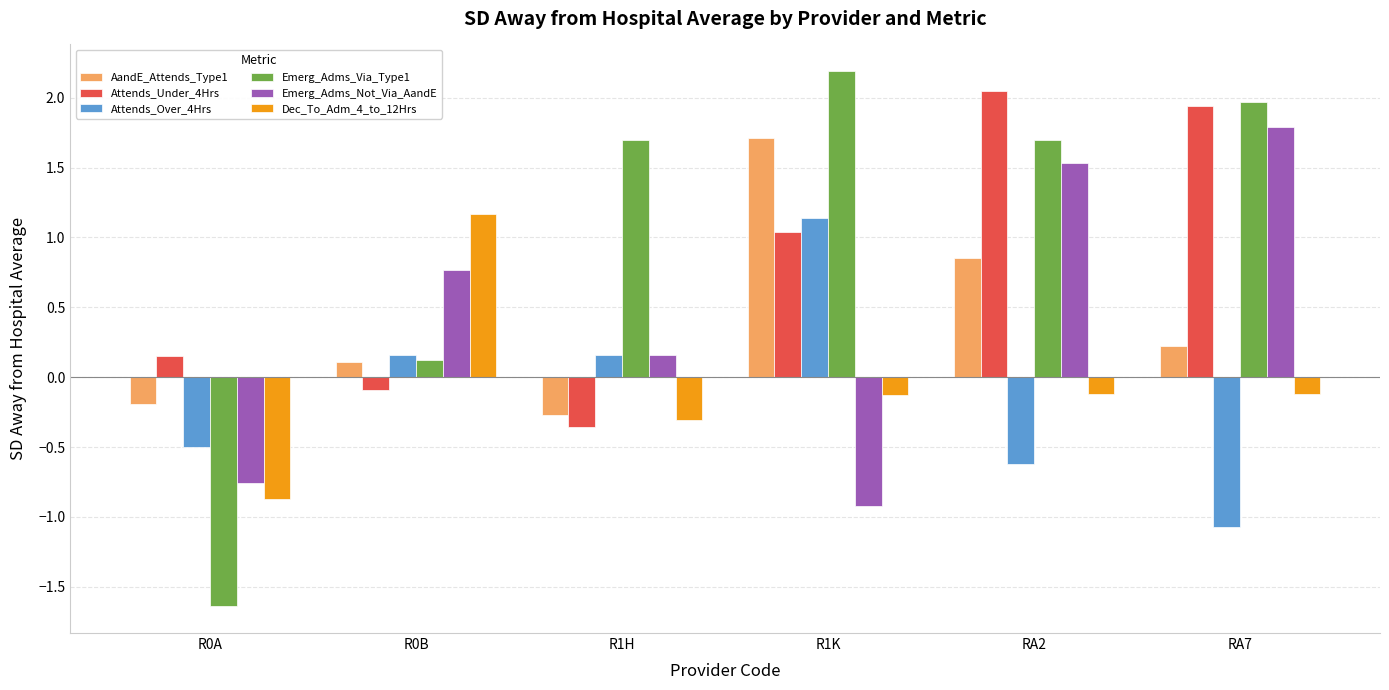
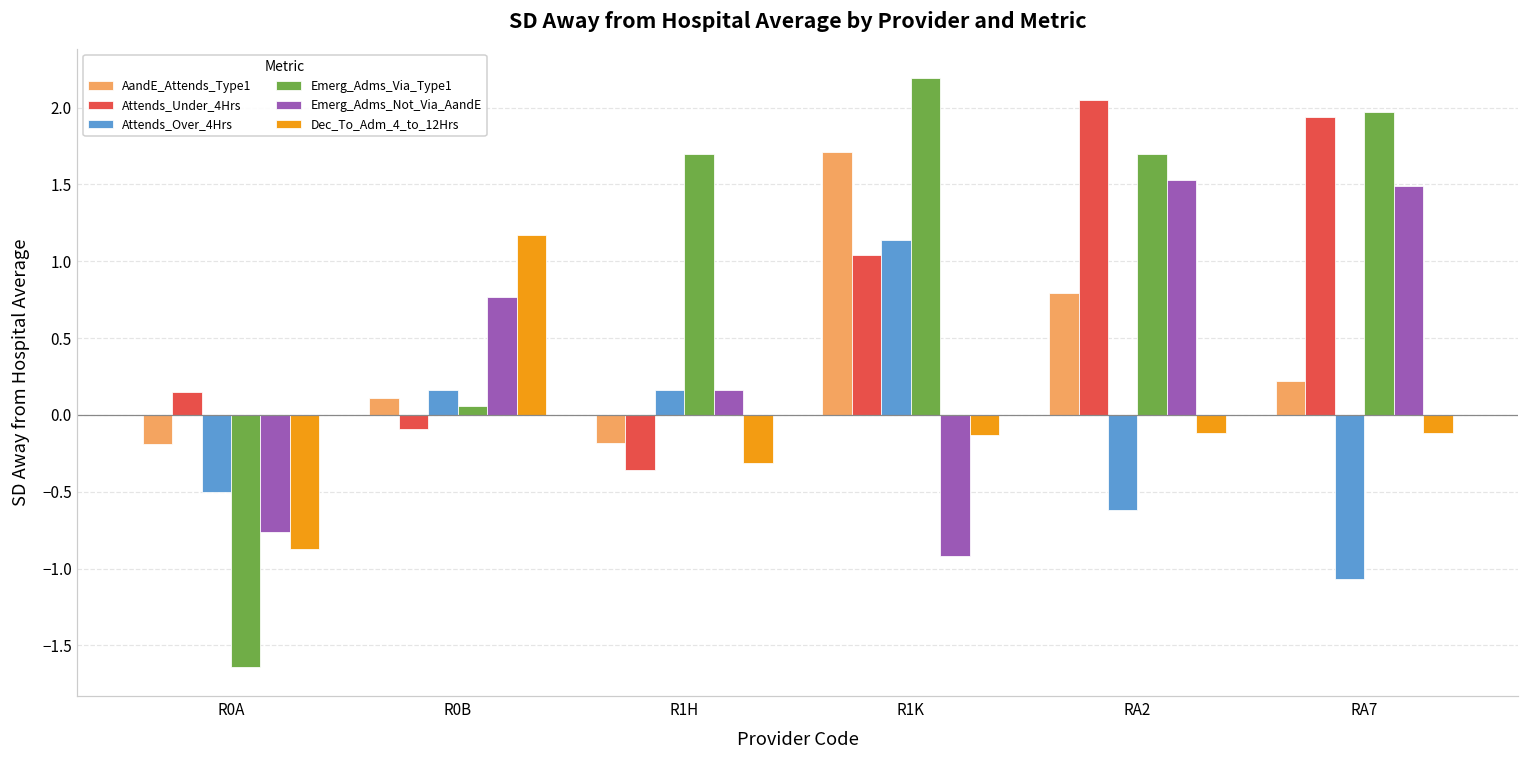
Emerg_Adms_Via_Type1, R0B: 0.12 -> 0.06
AandE_Attends_Type1, R1H: -0.27 -> -0.18
AandE_Attends_Type1, RA2: 0.85 -> 0.79
Emerg_Adms_Not_Via_AandE, RA7: 1.79 -> 1.49
